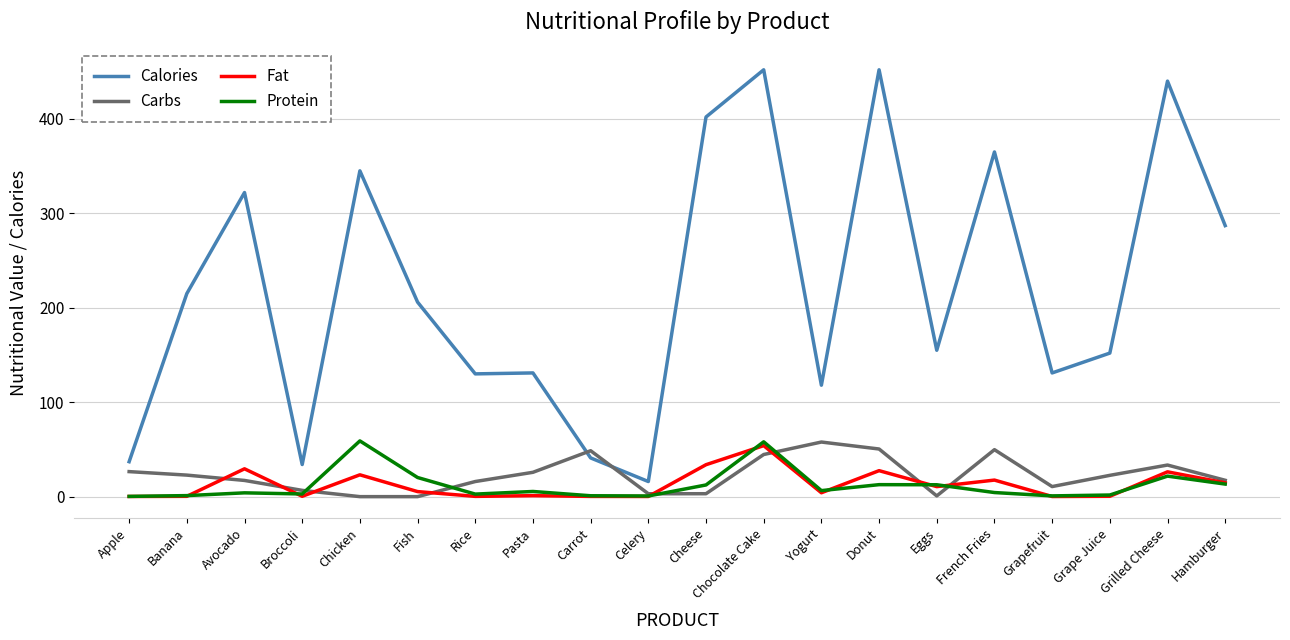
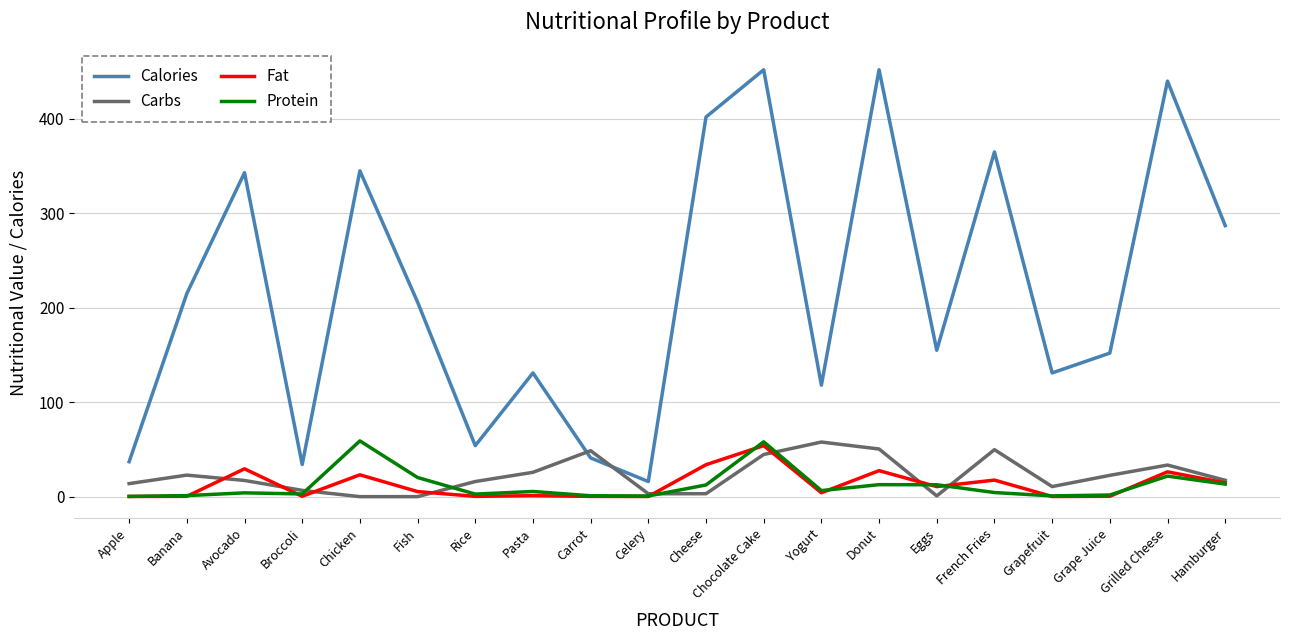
Carbs, Apple: 30 -> 10
Calories, Avocado: 320 -> 340
Calories, Rice: 130 -> 50
